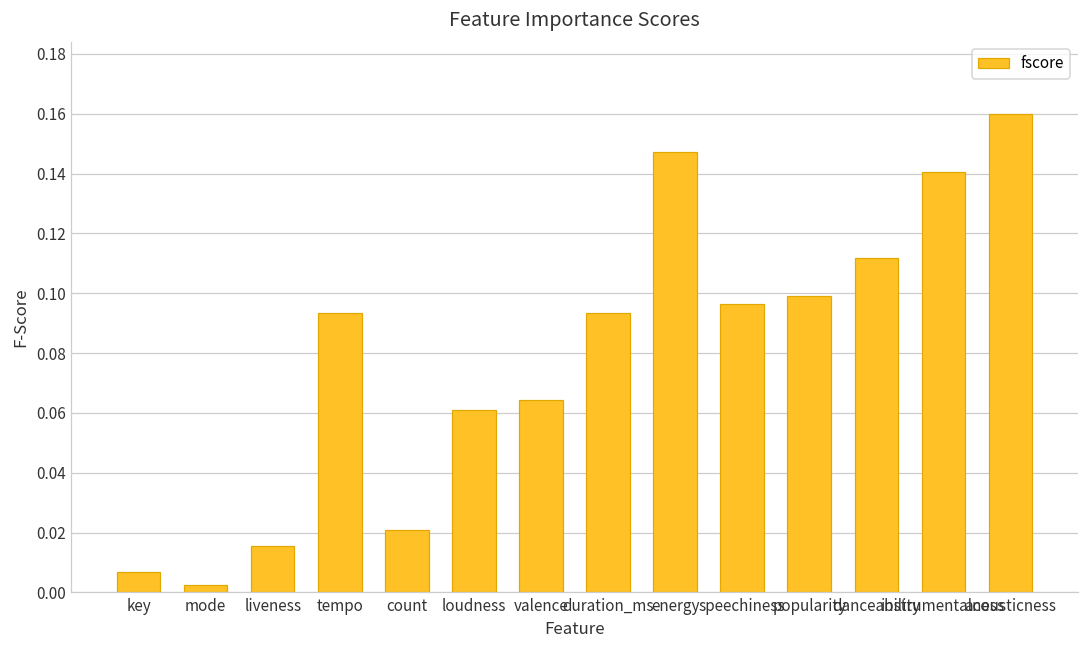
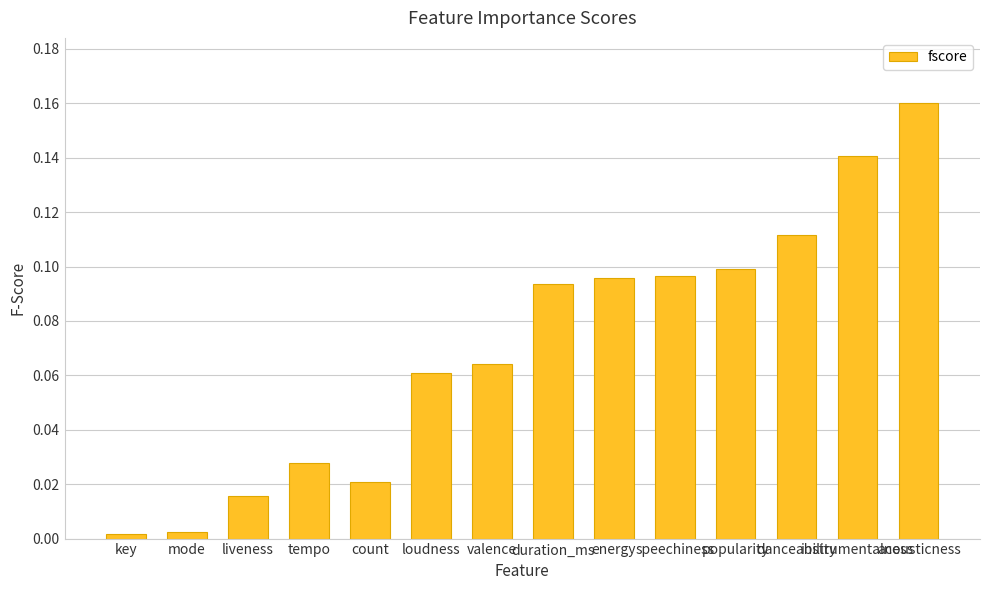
key: 0.007 -> 0.002
tempo: 0.093 -> 0.028
energy: 0.147 -> 0.096
